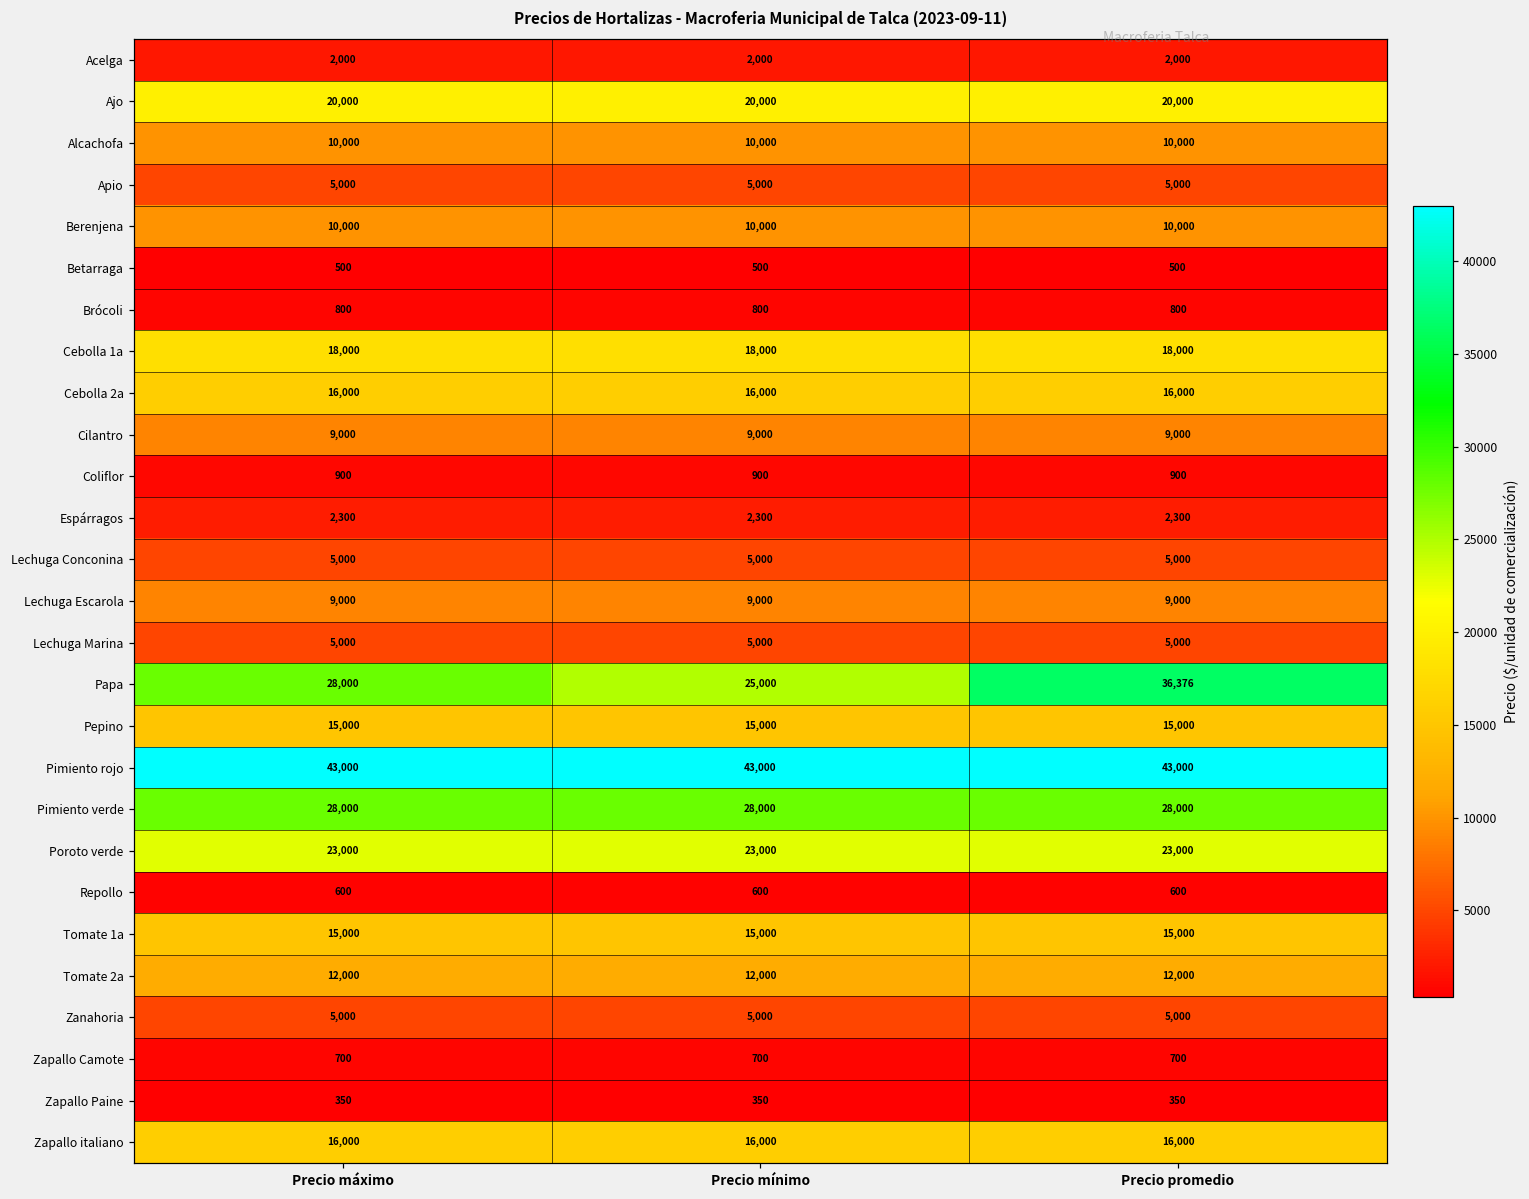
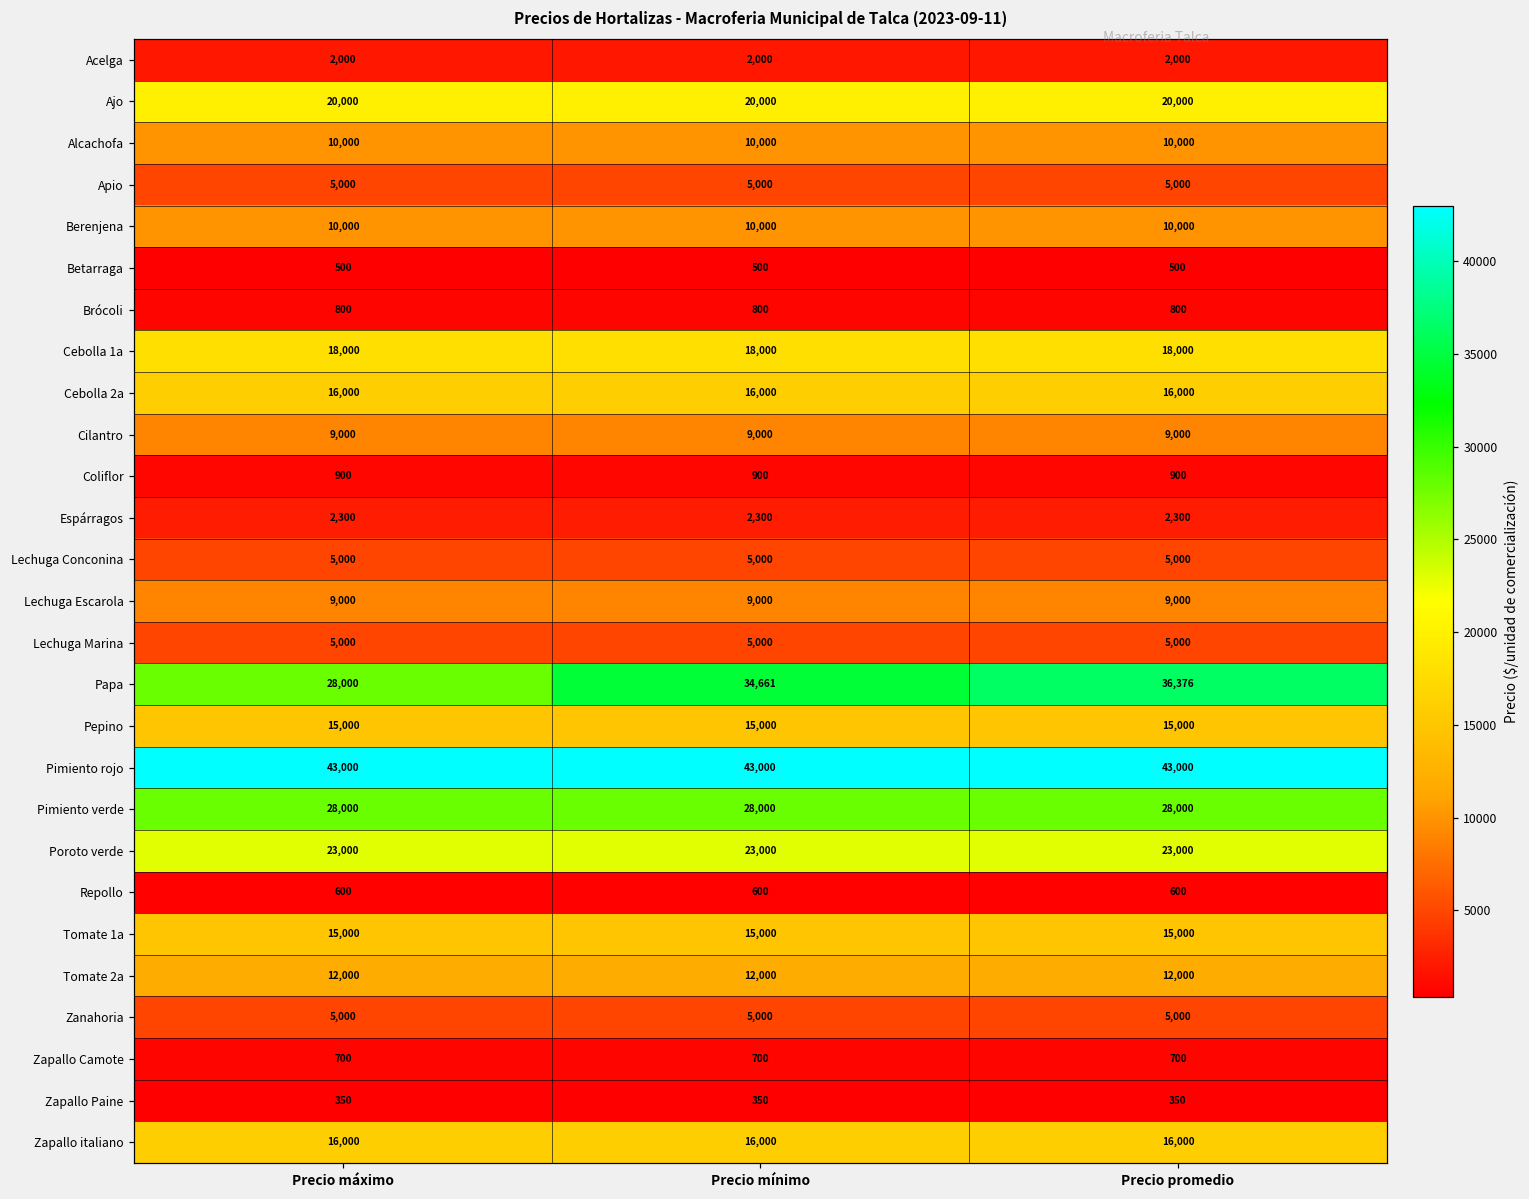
Papa, Precio mínimo: 25,000 -> 34,661
